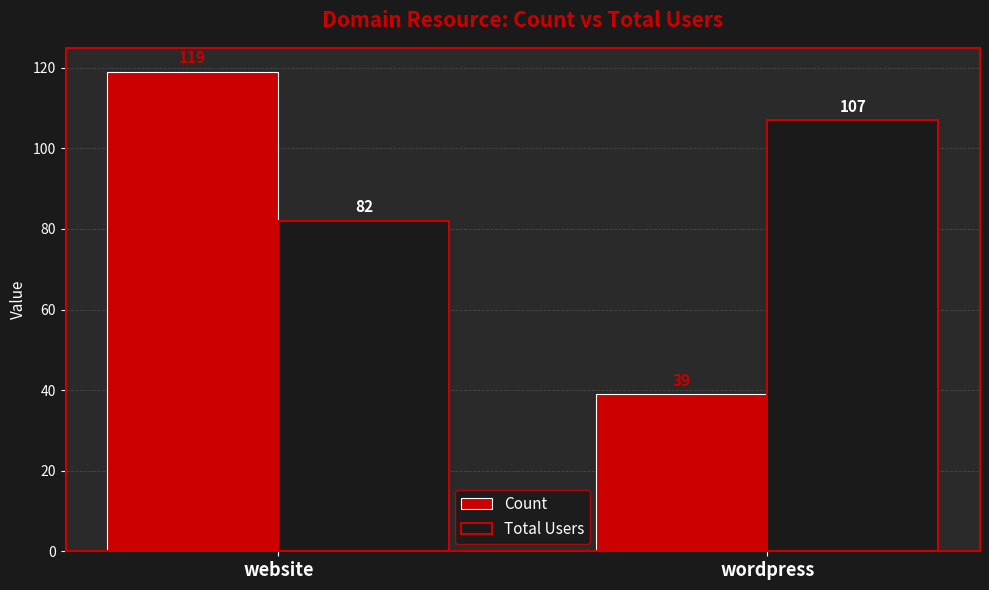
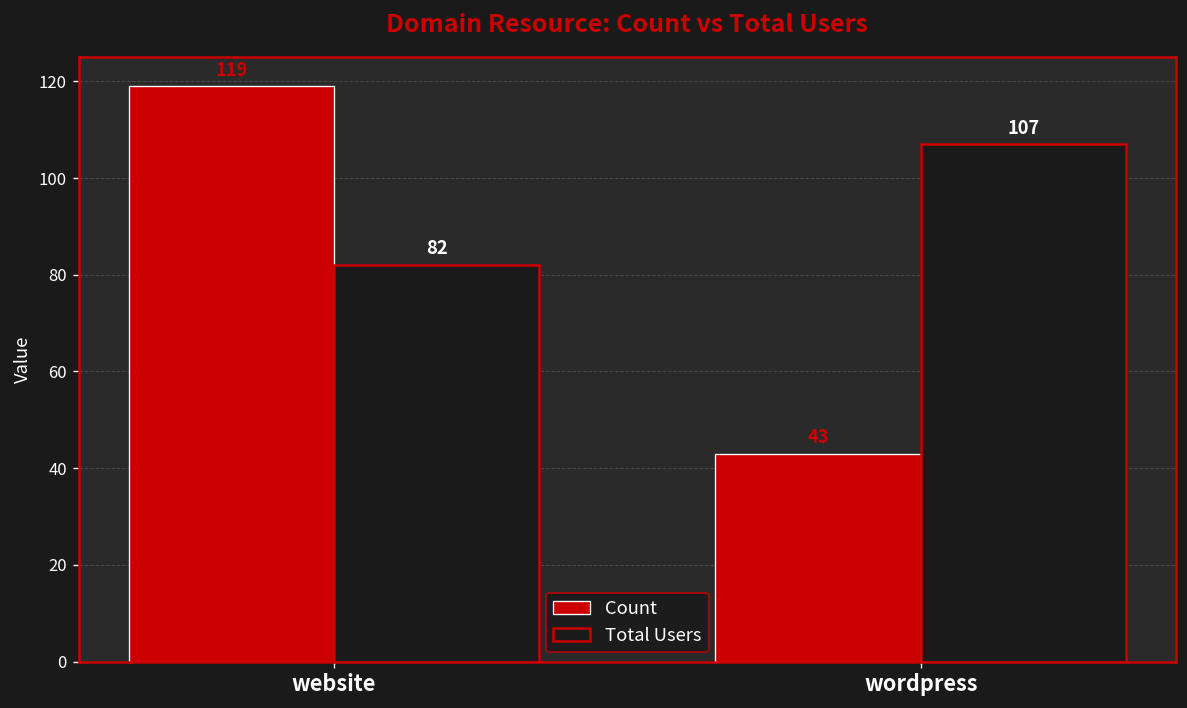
Count, wordpress: 39 -> 43
